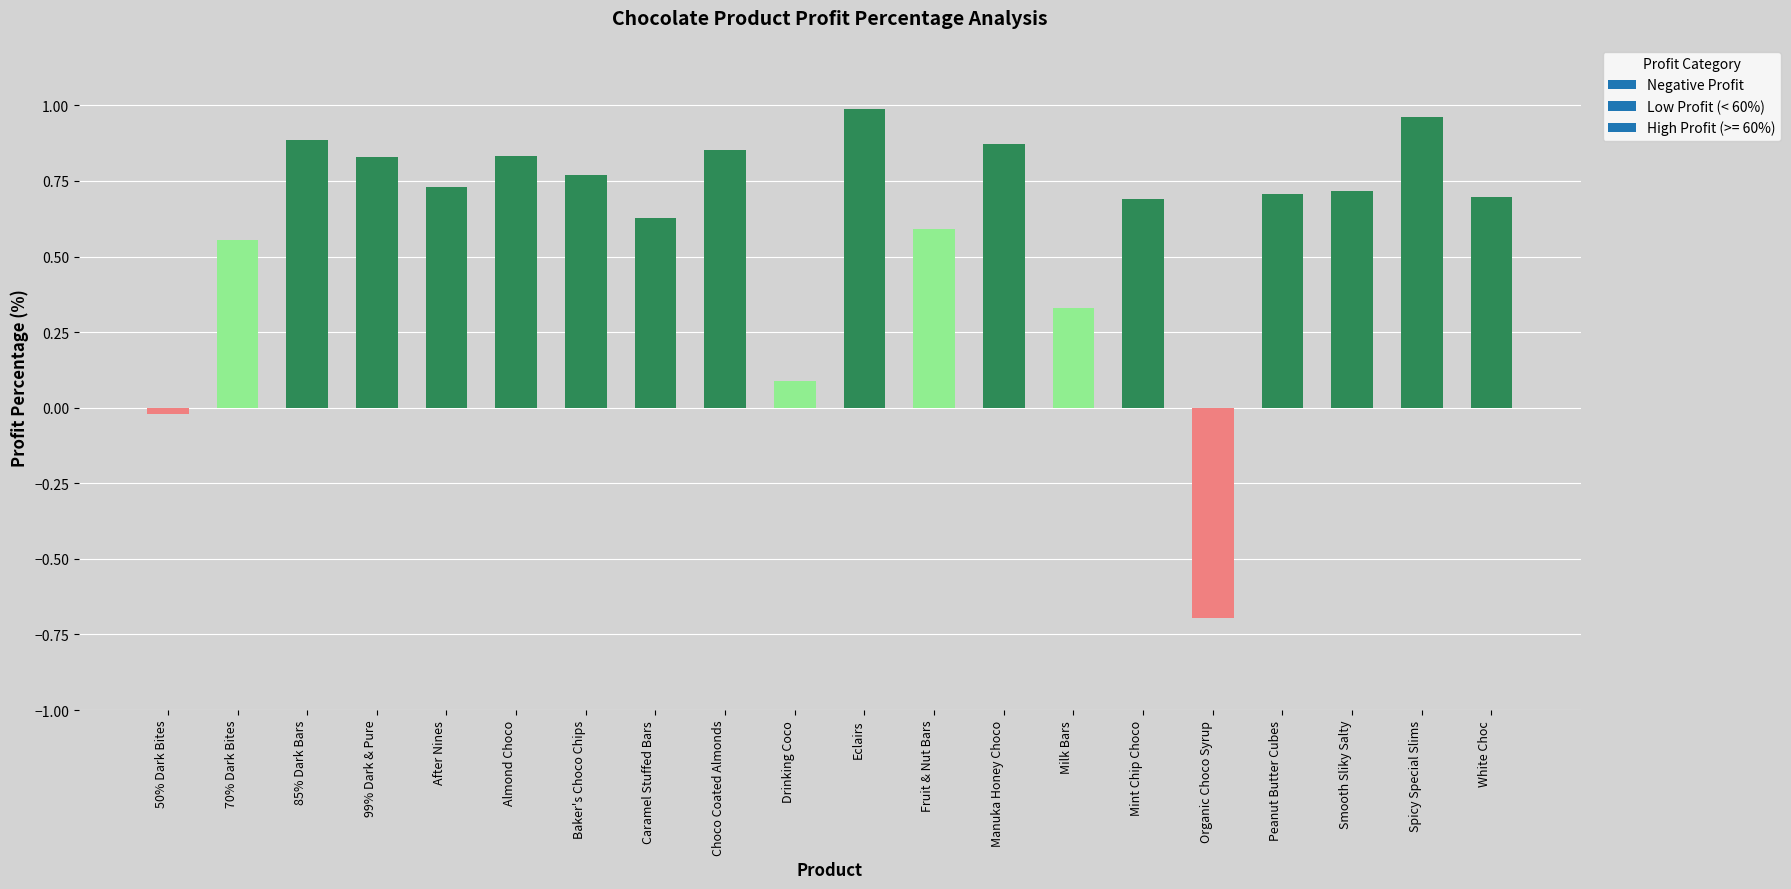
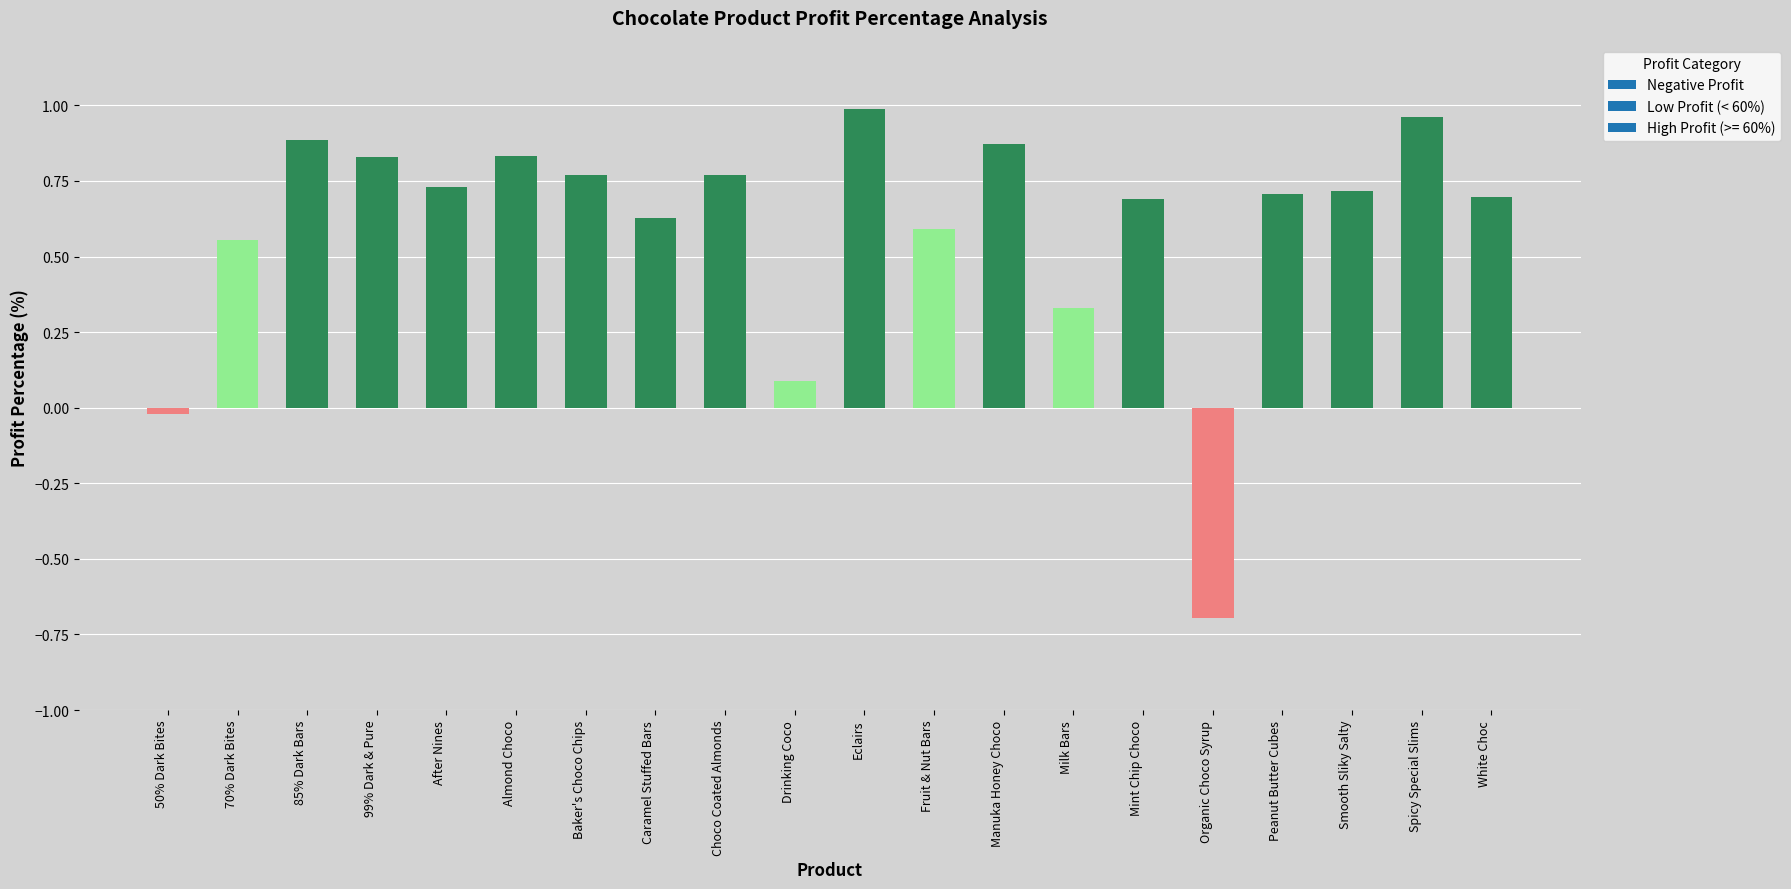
Choco Coated Almonds: 0.85 -> 0.77
